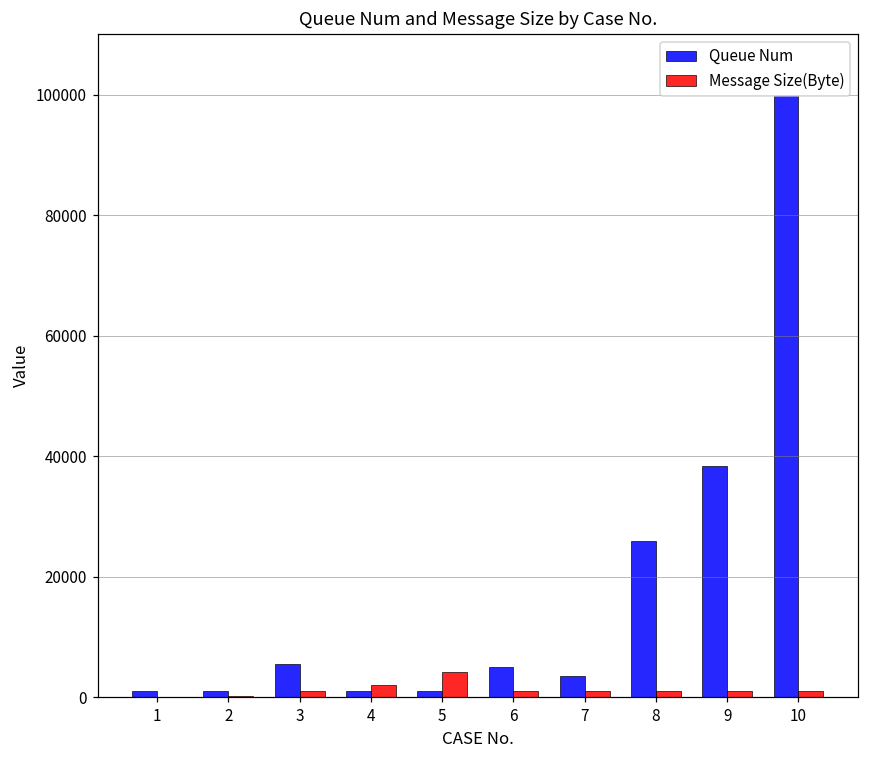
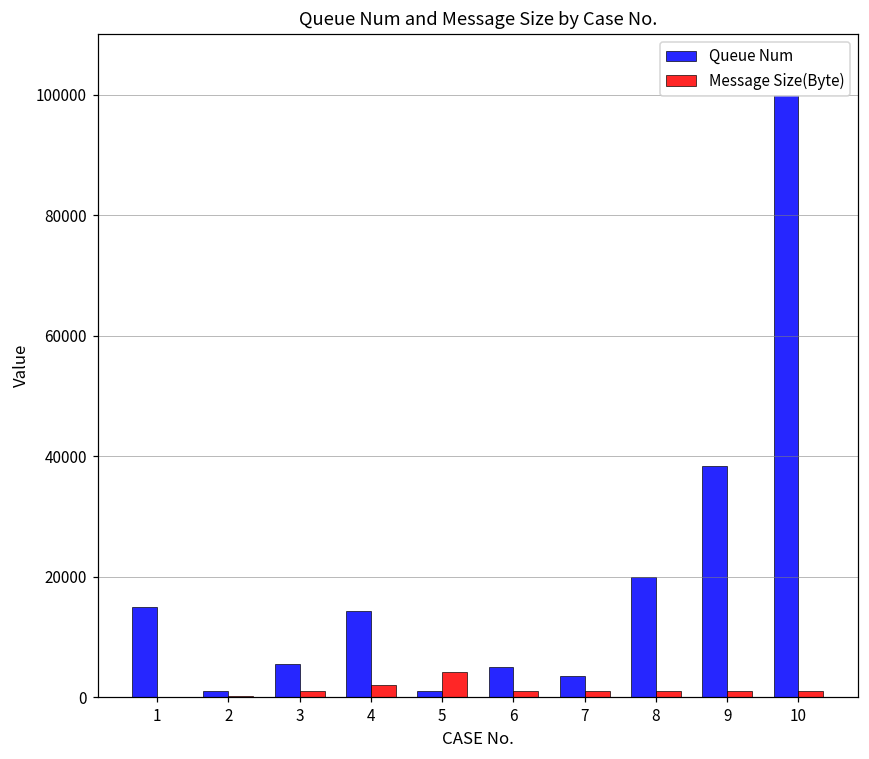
Queue Num, 1: 1000 -> 15000
Queue Num, 4: 1000 -> 14000
Queue Num, 8: 26000 -> 20000
